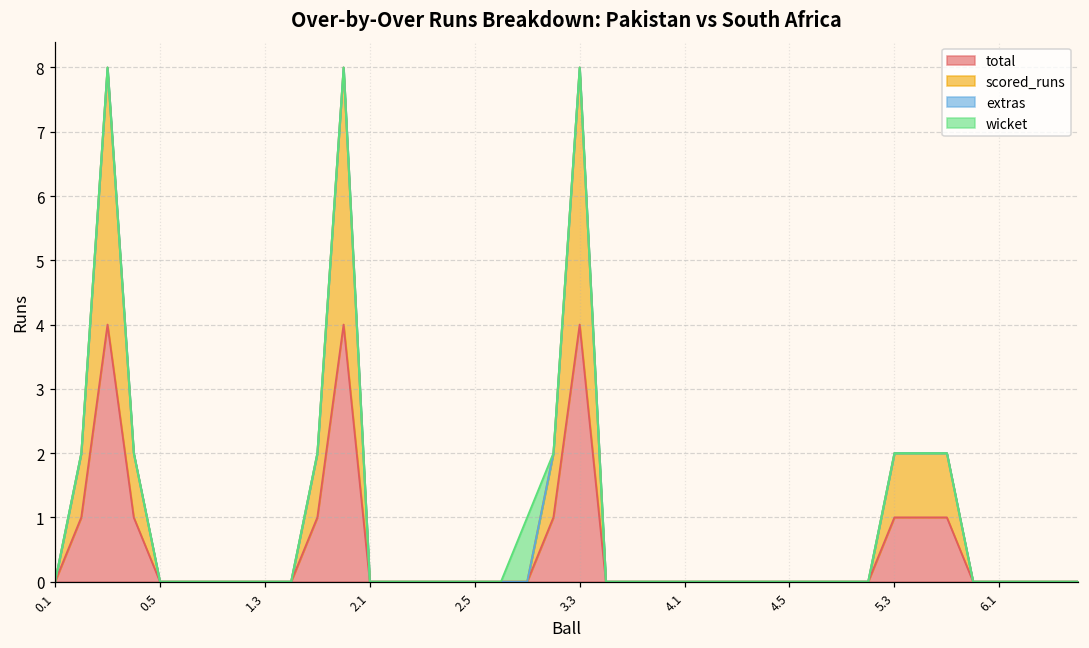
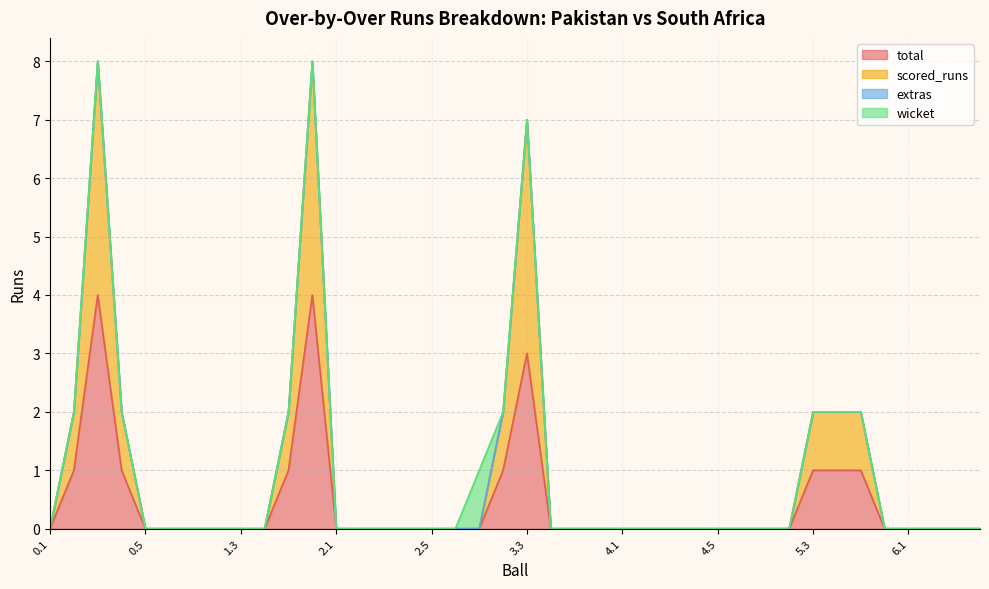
total, 3.3: 4 -> 3
